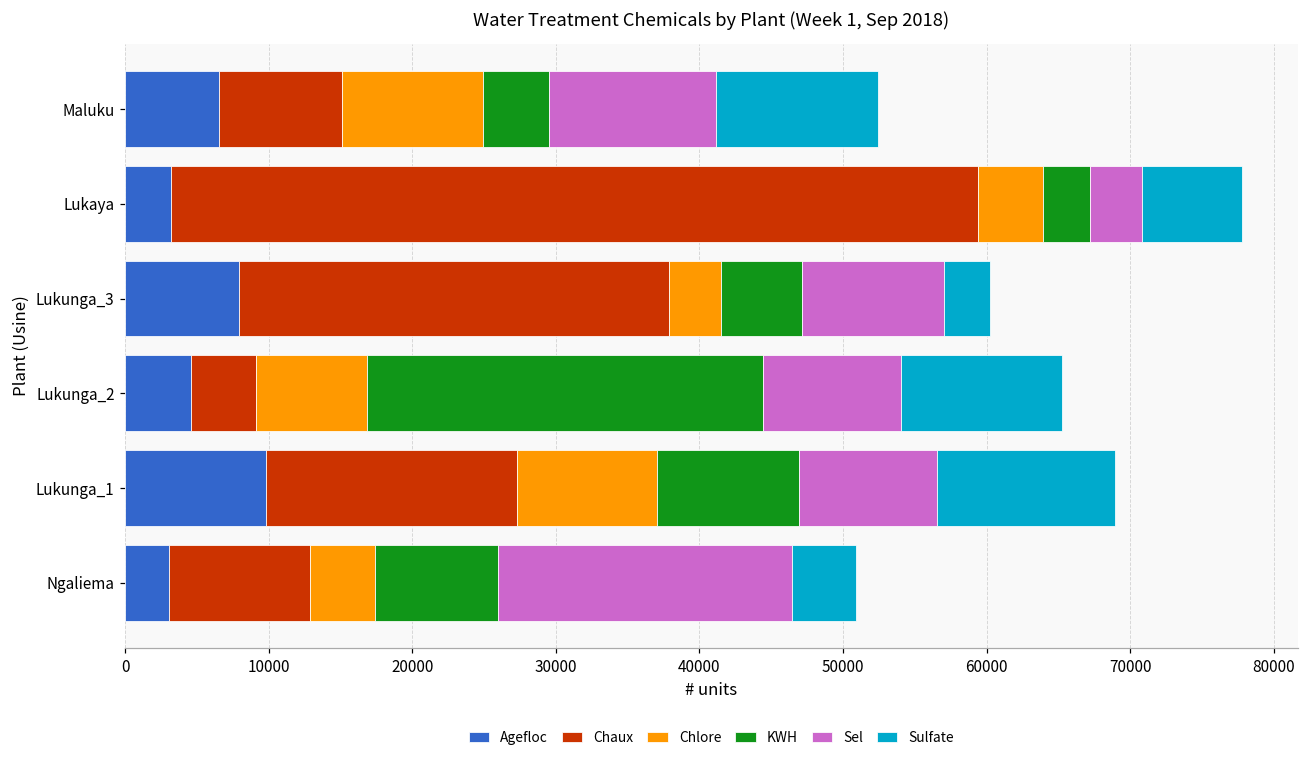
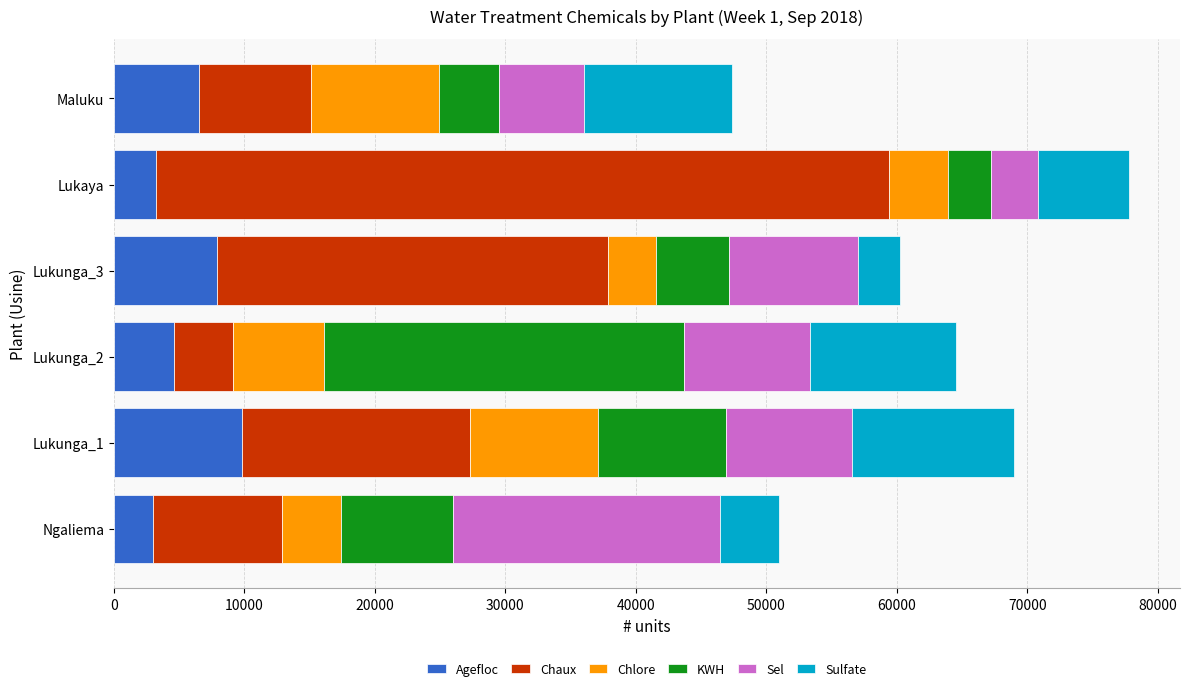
Sel, Maluku: 11600 -> 6600
Chlore, Lukunga_2: 7700 -> 7000
